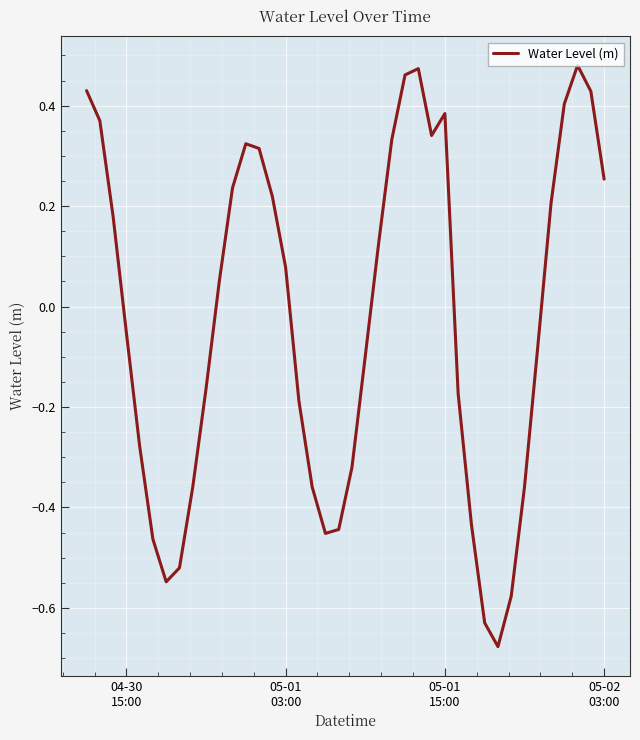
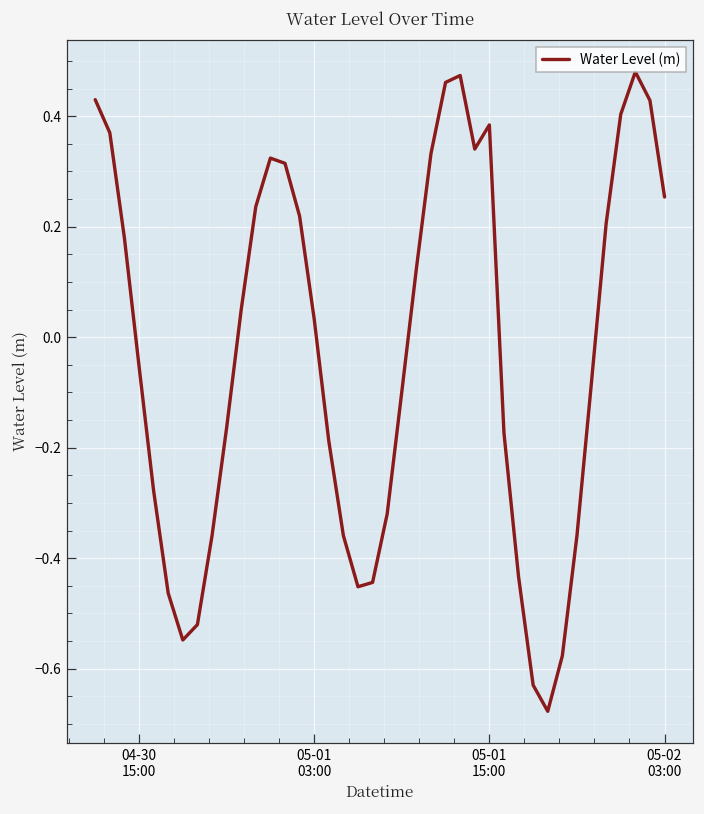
05-01 03:00: 0.08 -> 0.03
